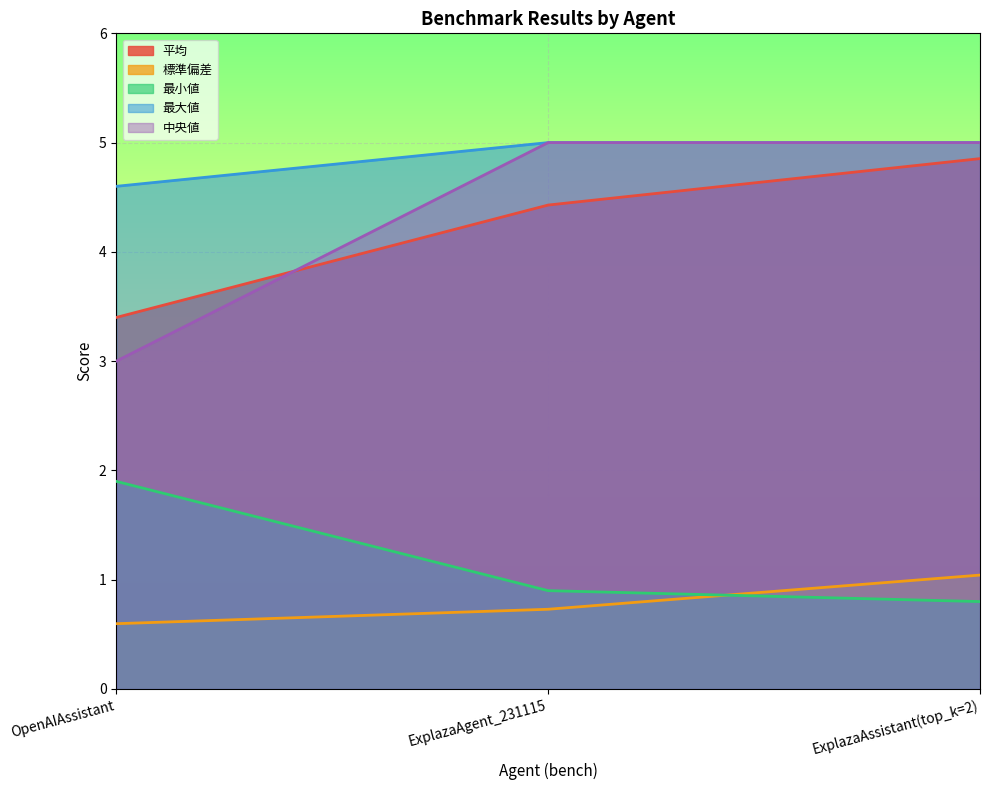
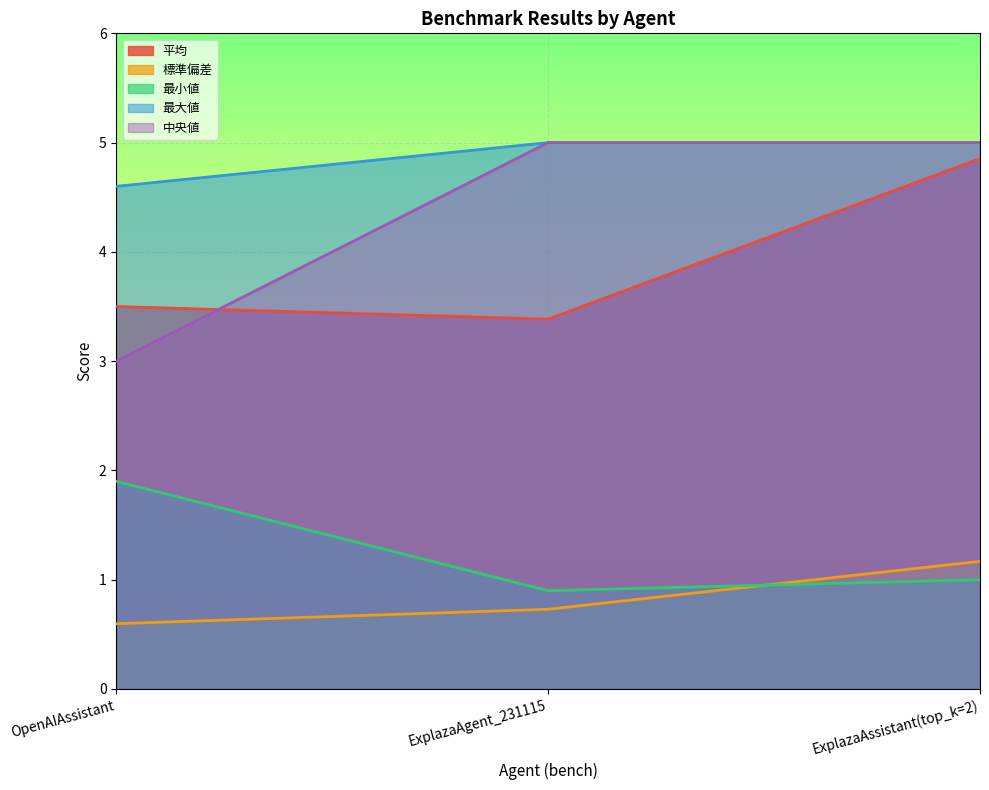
平均, OpenAIAssistant: 3.4 -> 3.5
平均, ExplazaAgent_231115: 4.43 -> 3.38
標準偏差, ExplazaAssistant(top_k=2): 1.04 -> 1.17
最小値, ExplazaAssistant(top_k=2): 0.8 -> 1.0
